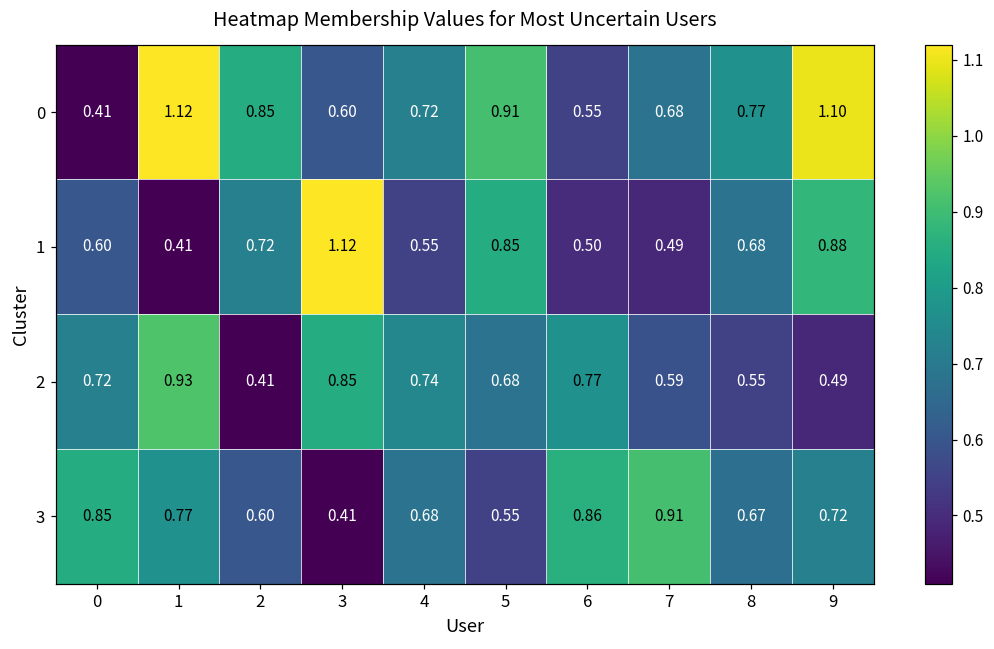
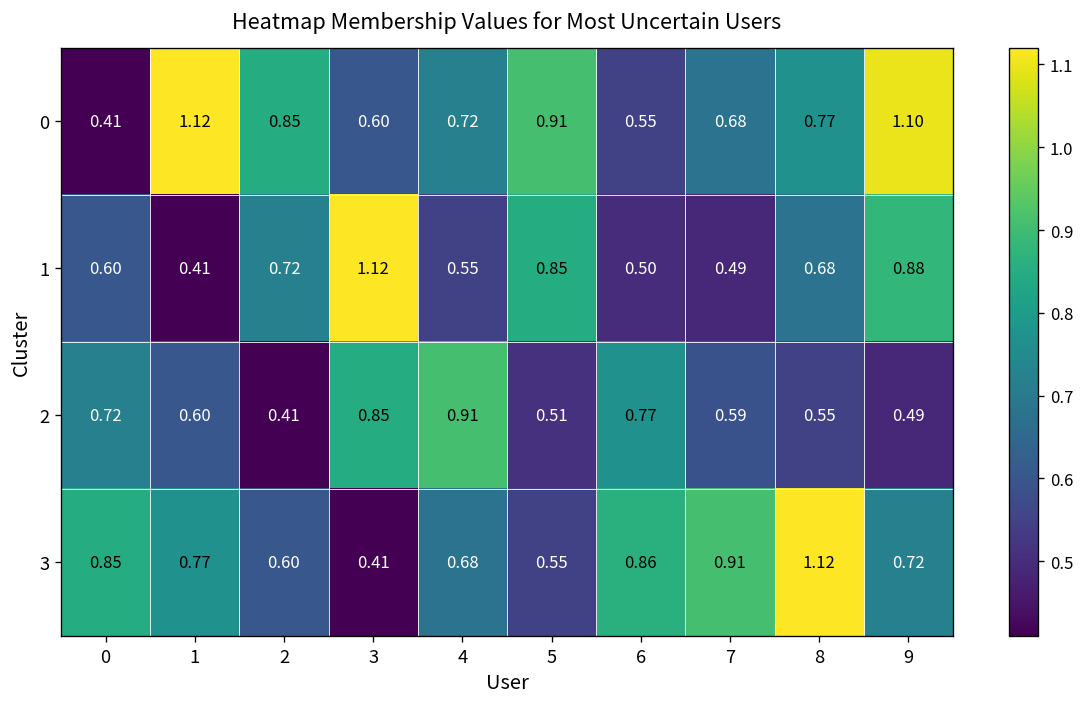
2, 1: 0.93 -> 0.60
2, 4: 0.74 -> 0.91
2, 5: 0.68 -> 0.51
3, 8: 0.67 -> 1.12
